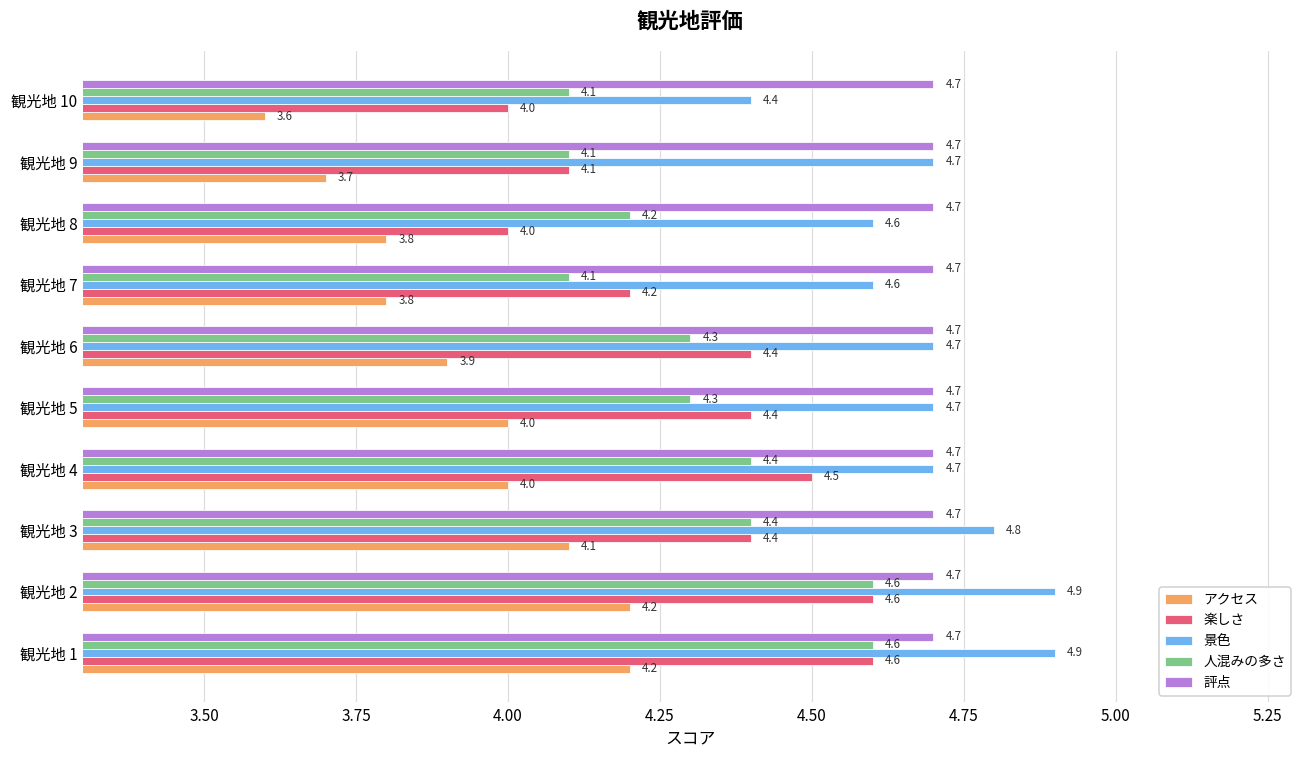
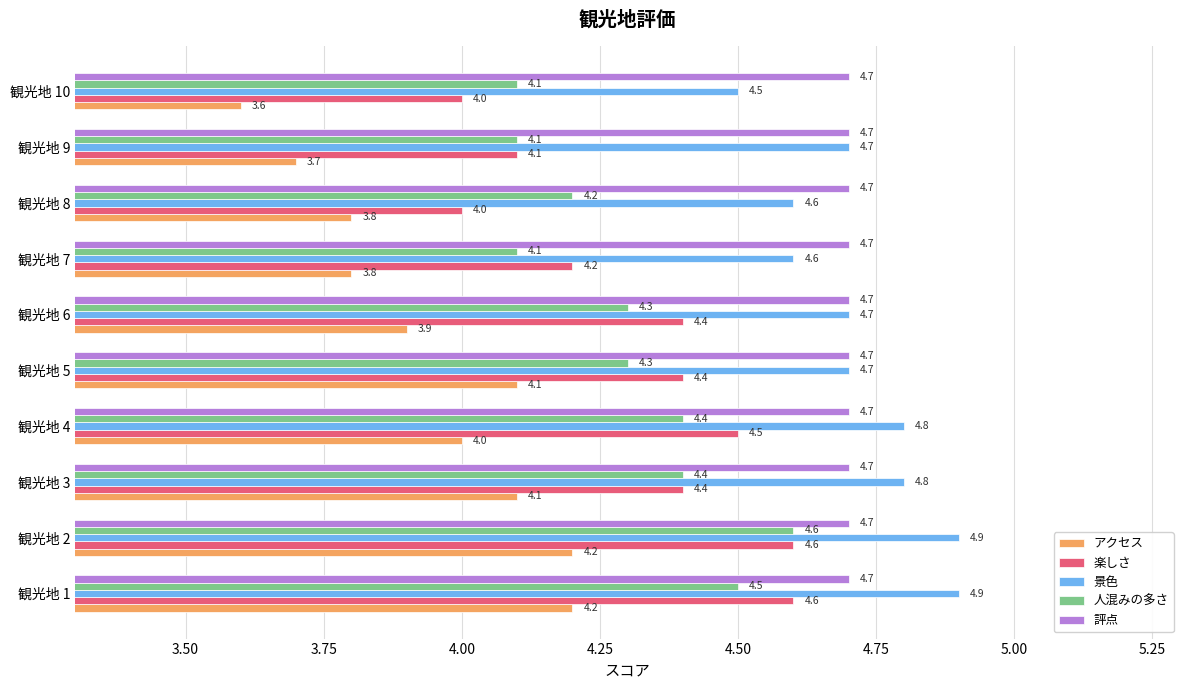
景色, 観光地 10: 4.4 -> 4.5
アクセス, 観光地 5: 4.0 -> 4.1
景色, 観光地 4: 4.7 -> 4.8
人混みの多さ, 観光地 1: 4.6 -> 4.5
